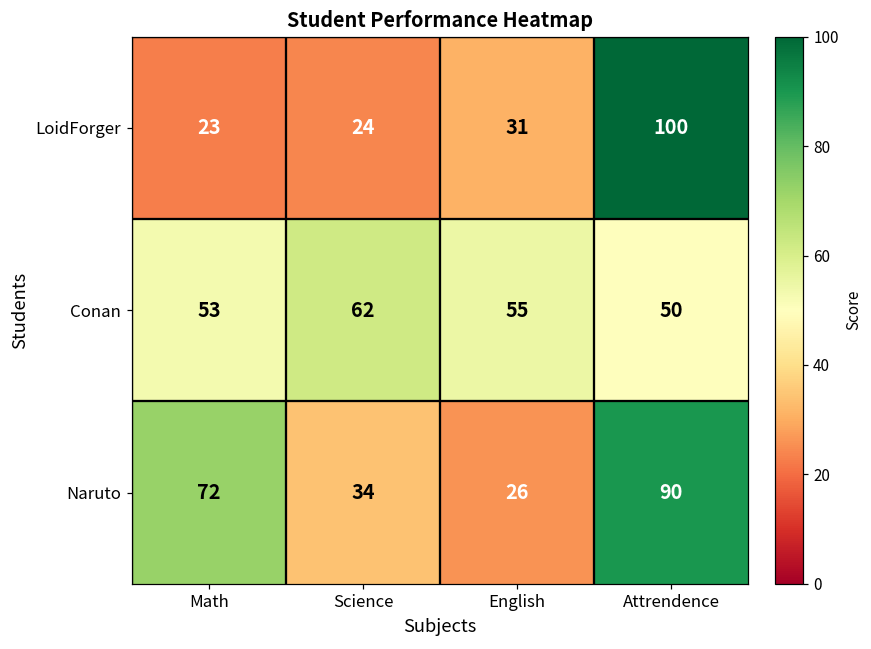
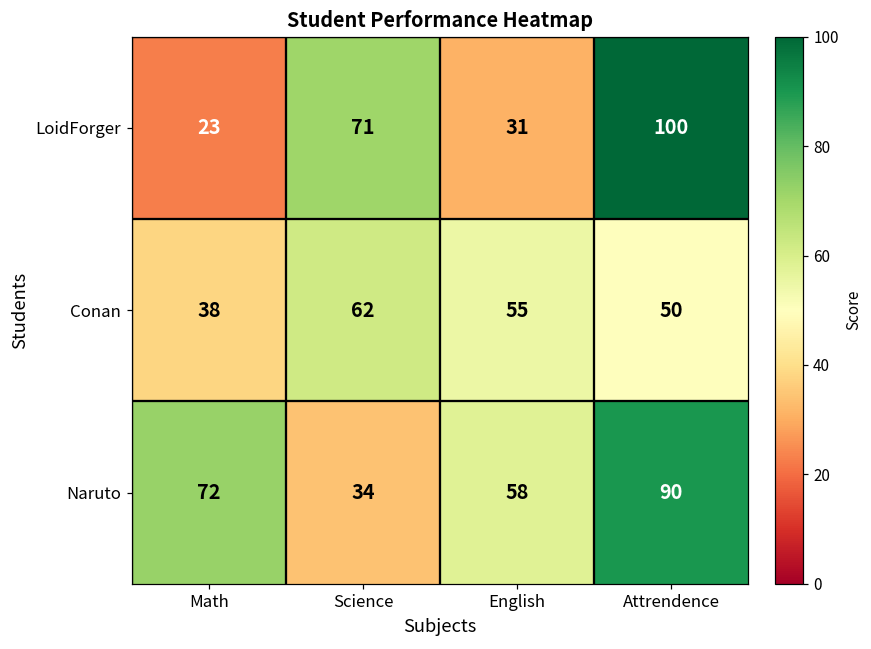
LoidForger, Science: 24 -> 71
Conan, Math: 53 -> 38
Naruto, English: 26 -> 58
